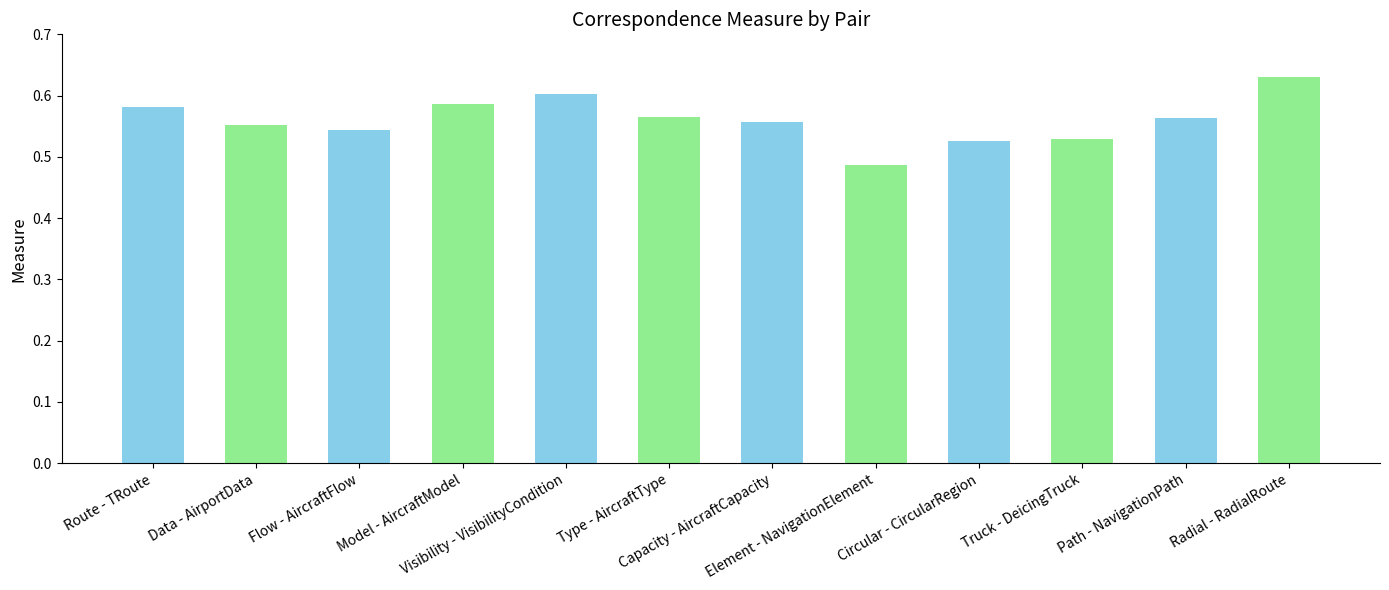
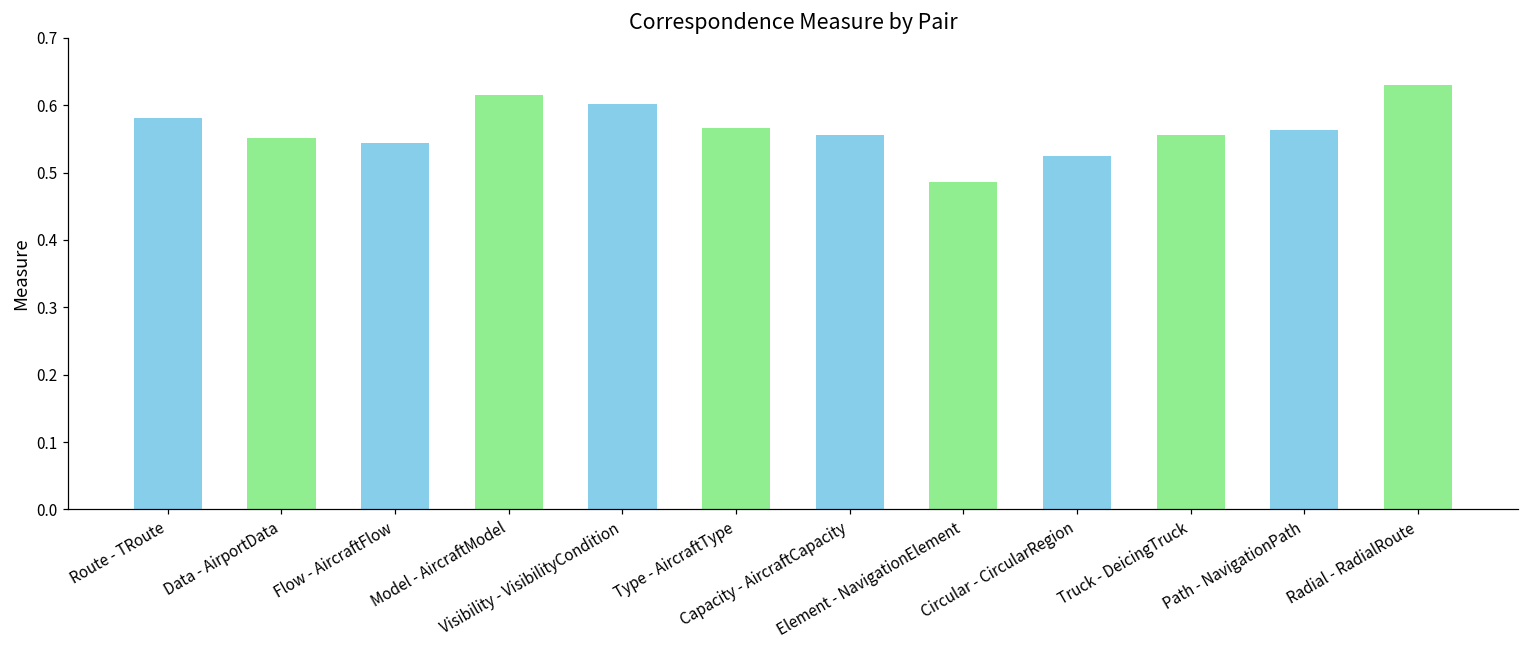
Model - AircraftModel: 0.59 -> 0.62
Truck - DeicingTruck: 0.53 -> 0.56
